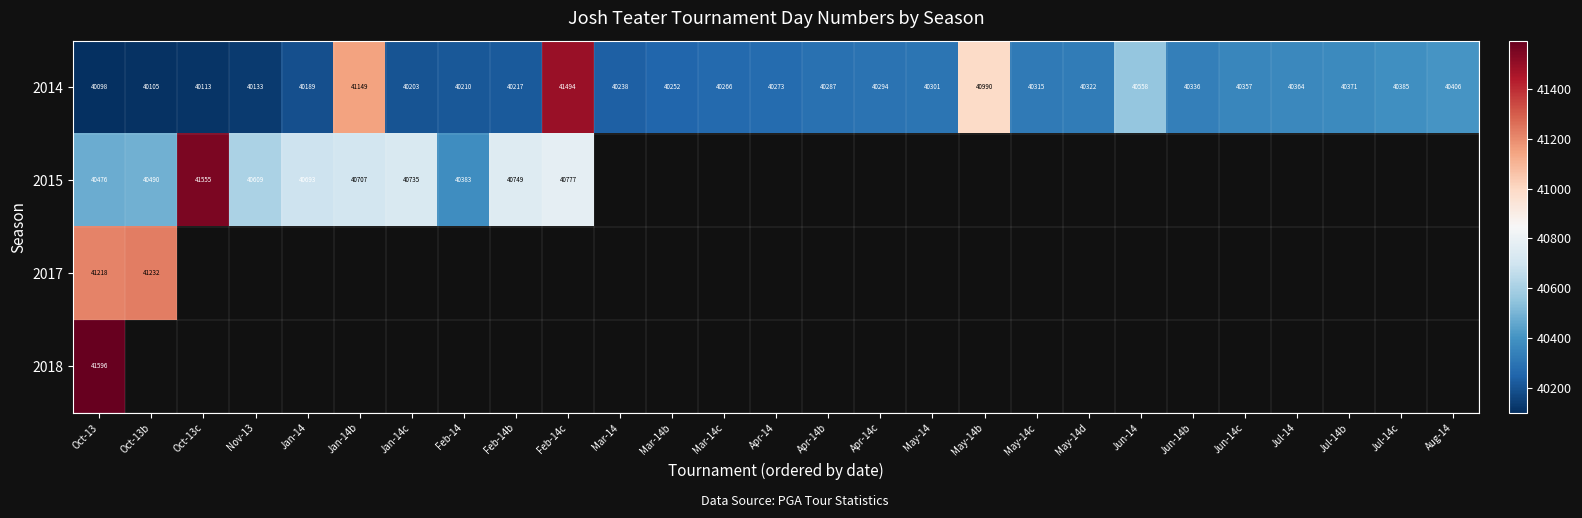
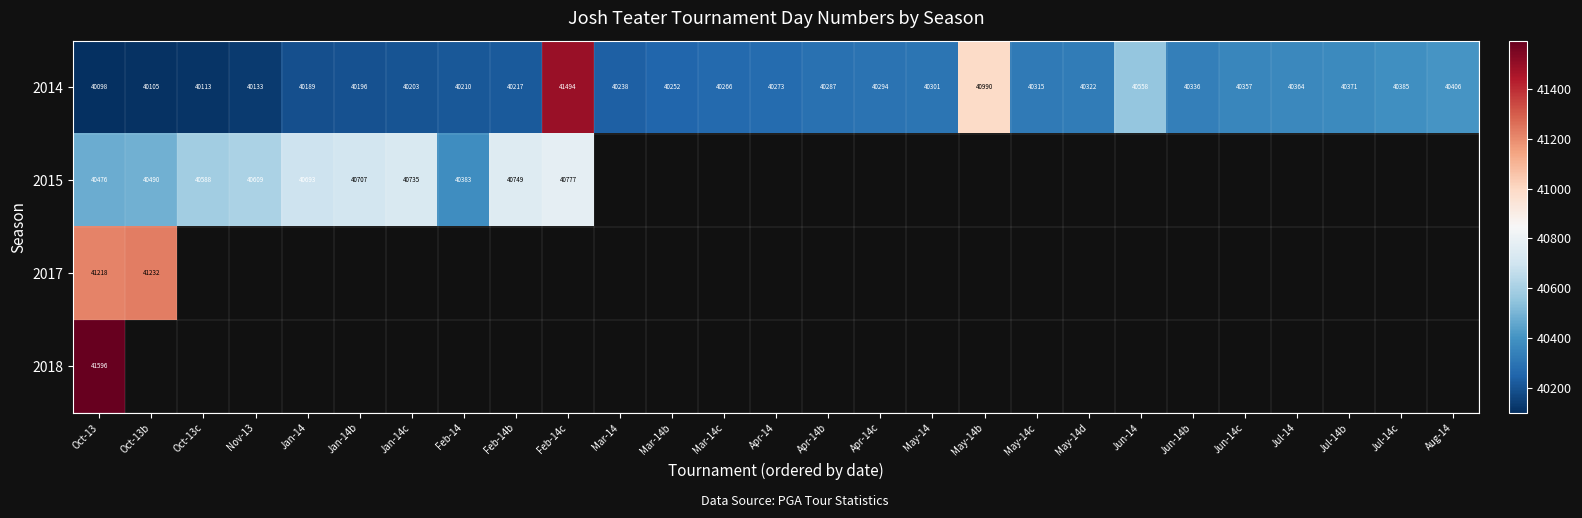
2014, Jan-14b: 41149 -> 40196
2015, Oct-13c: 41555 -> 40588
